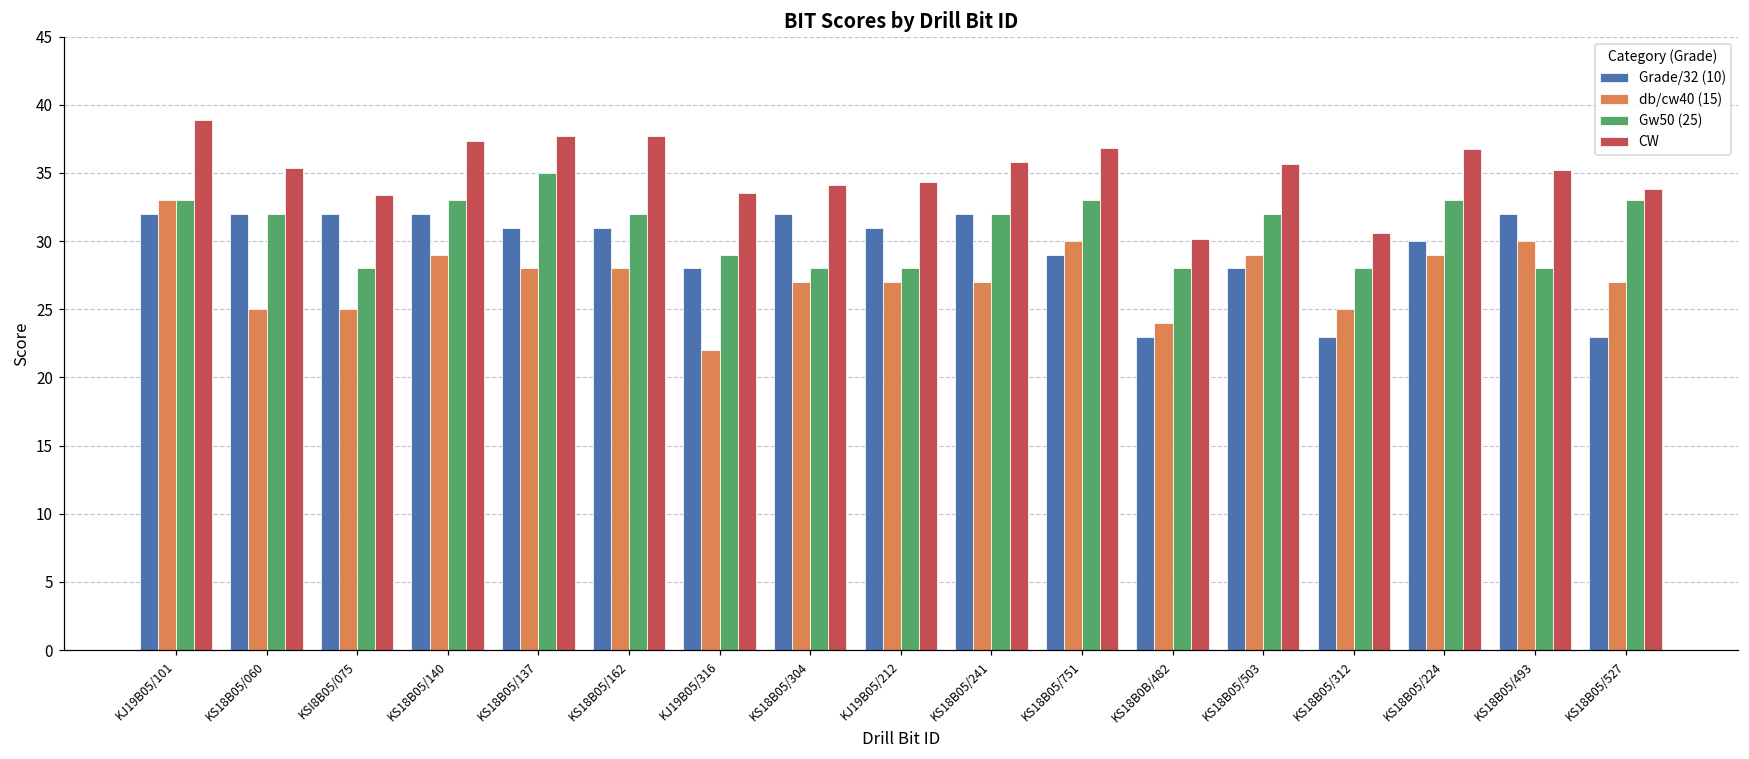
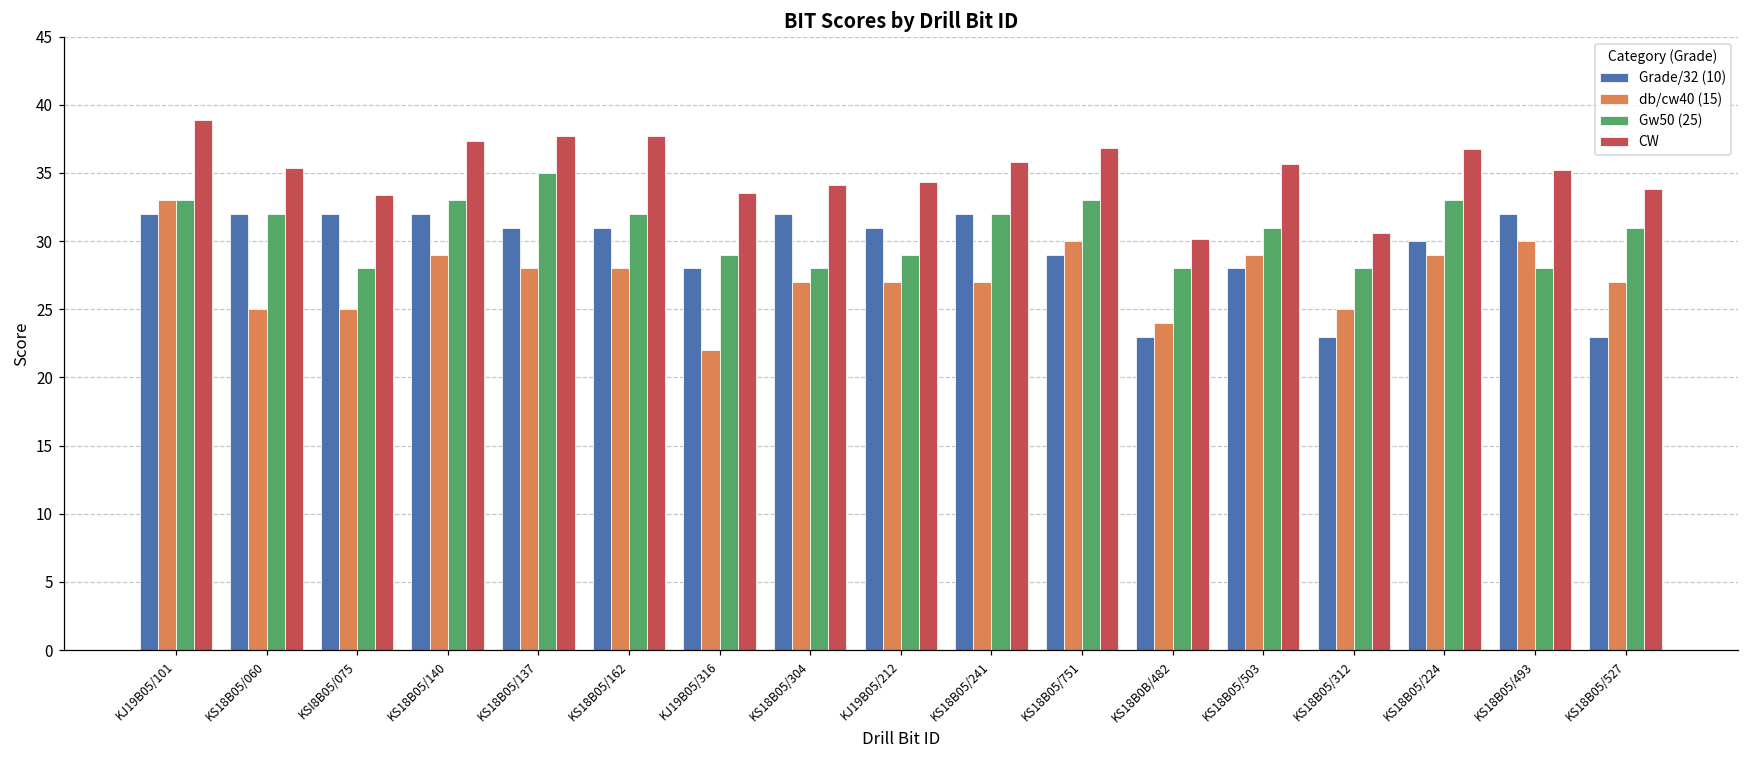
Gw50 (25), KJ19B05/212: 28 -> 29
Gw50 (25), KS18B05/503: 32 -> 31
Gw50 (25), KS18B05/527: 33 -> 31
